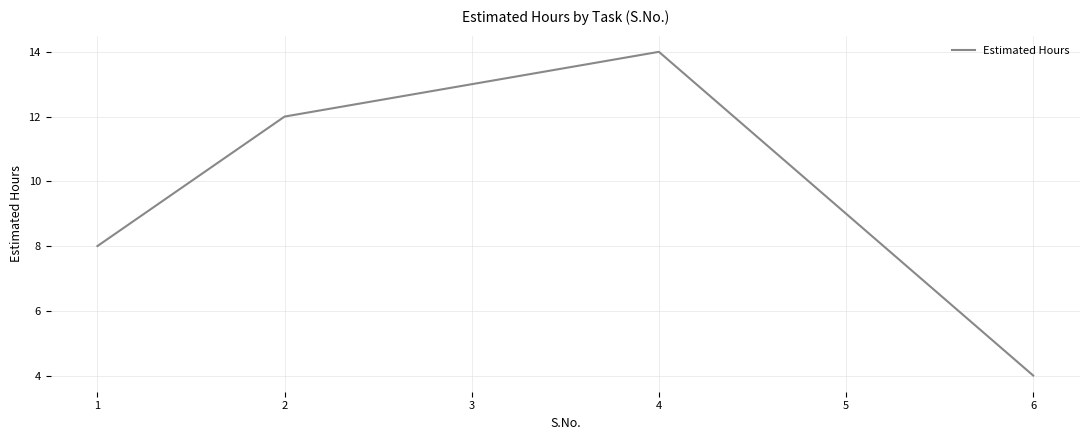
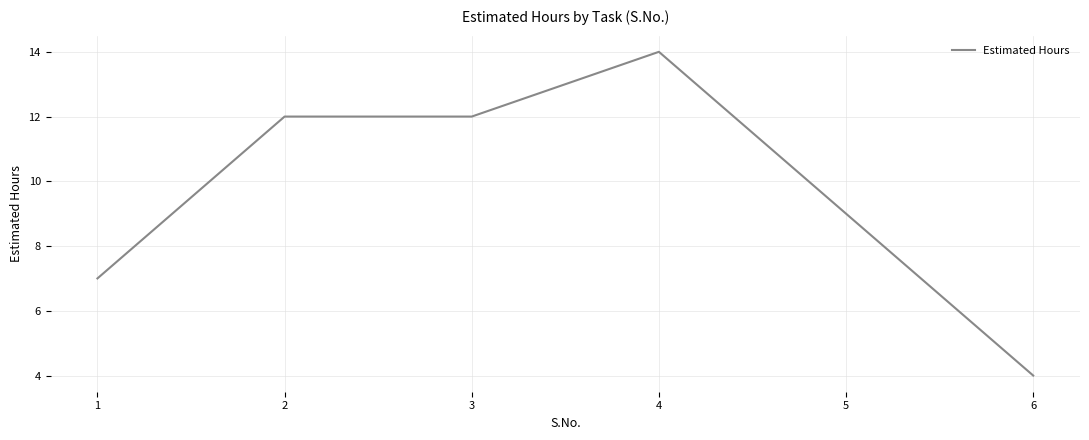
1: 8 -> 7
3: 13 -> 12
